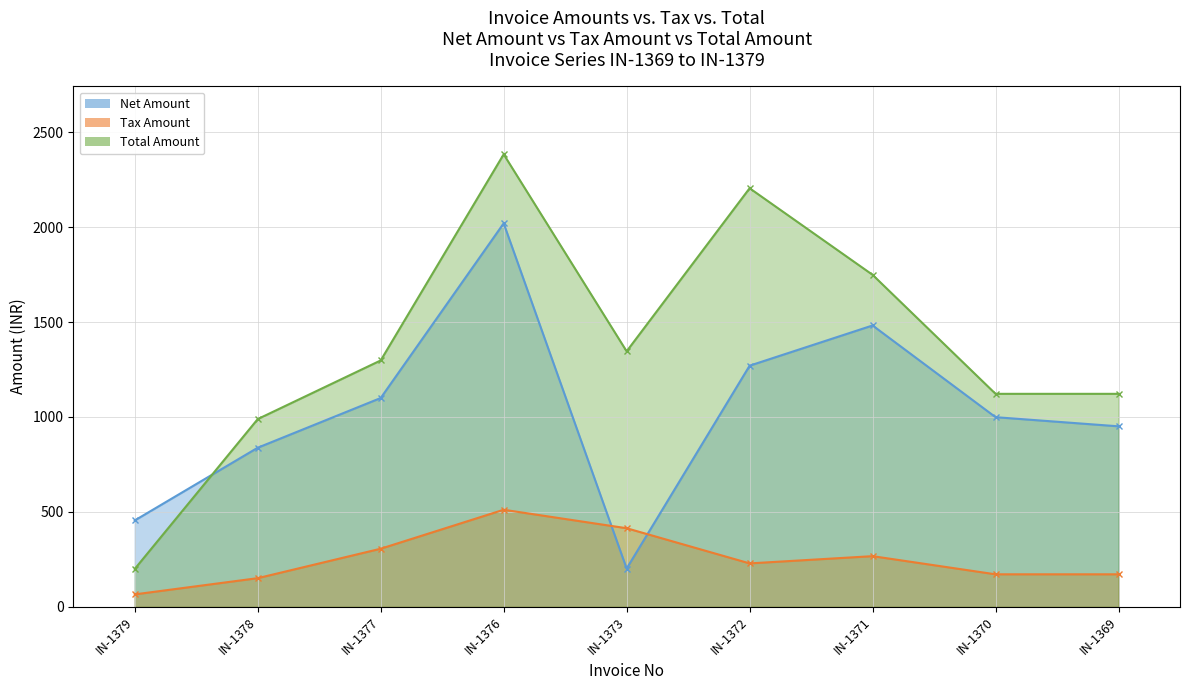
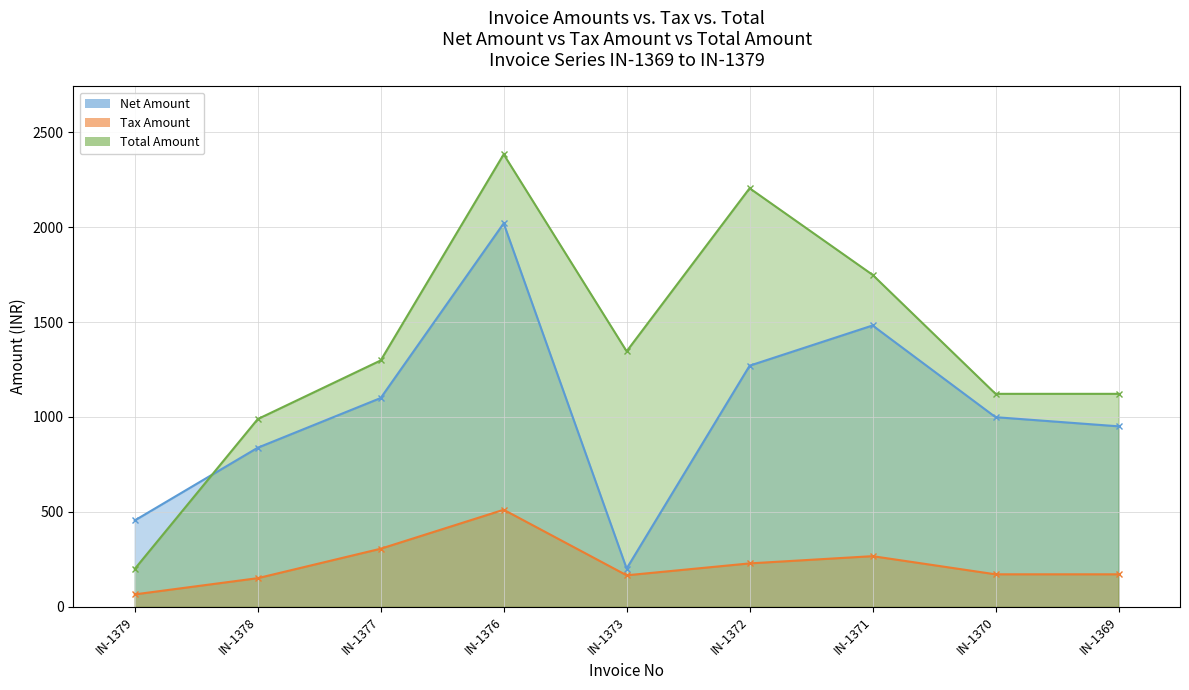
Tax Amount, IN-1373: 410 -> 170
